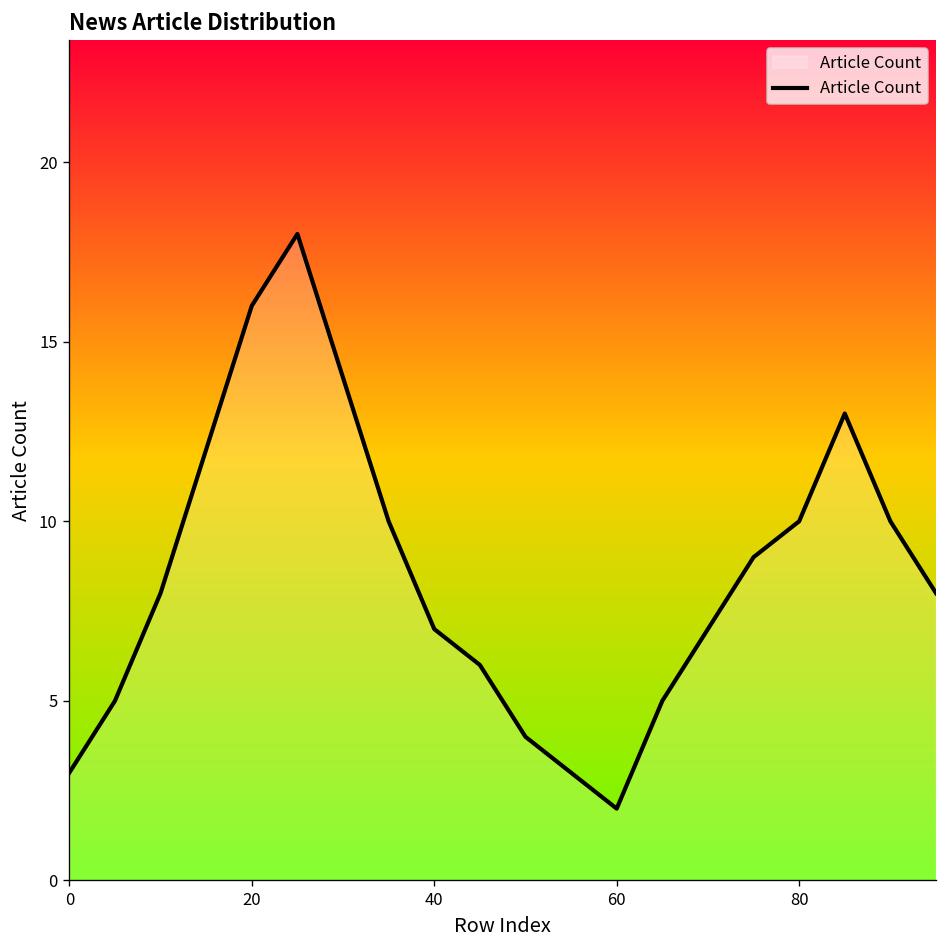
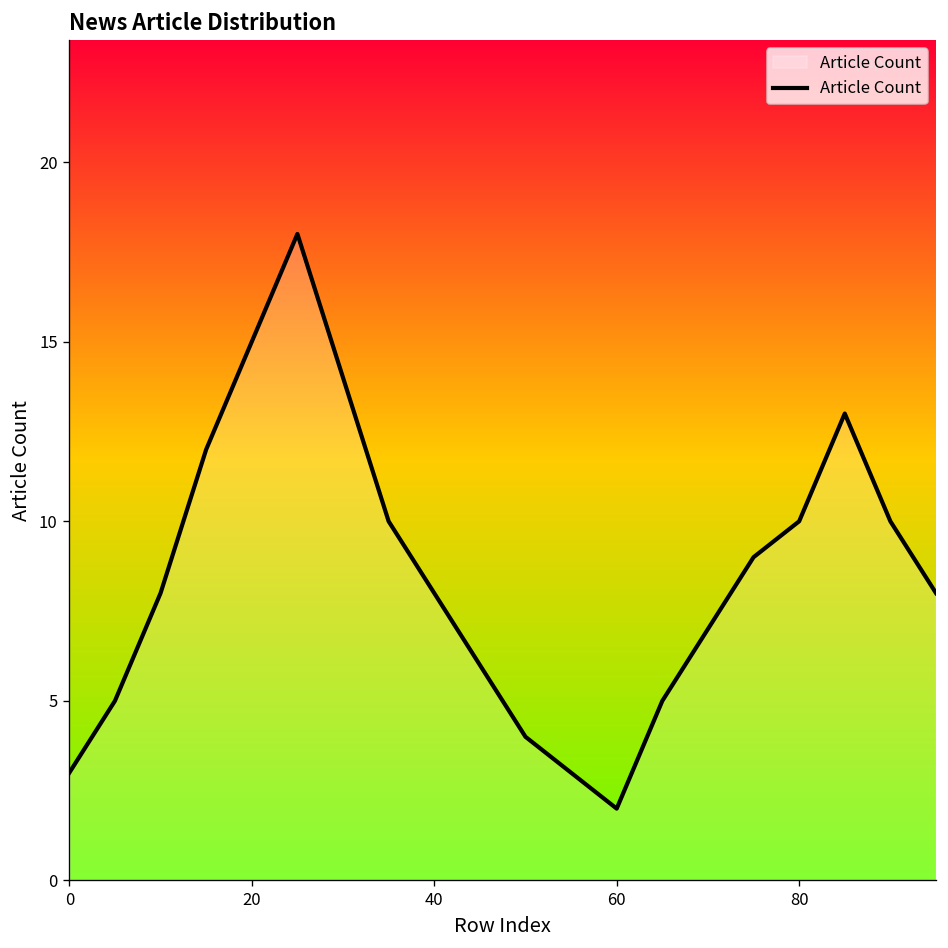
20: 16 -> 15
40: 7 -> 8
